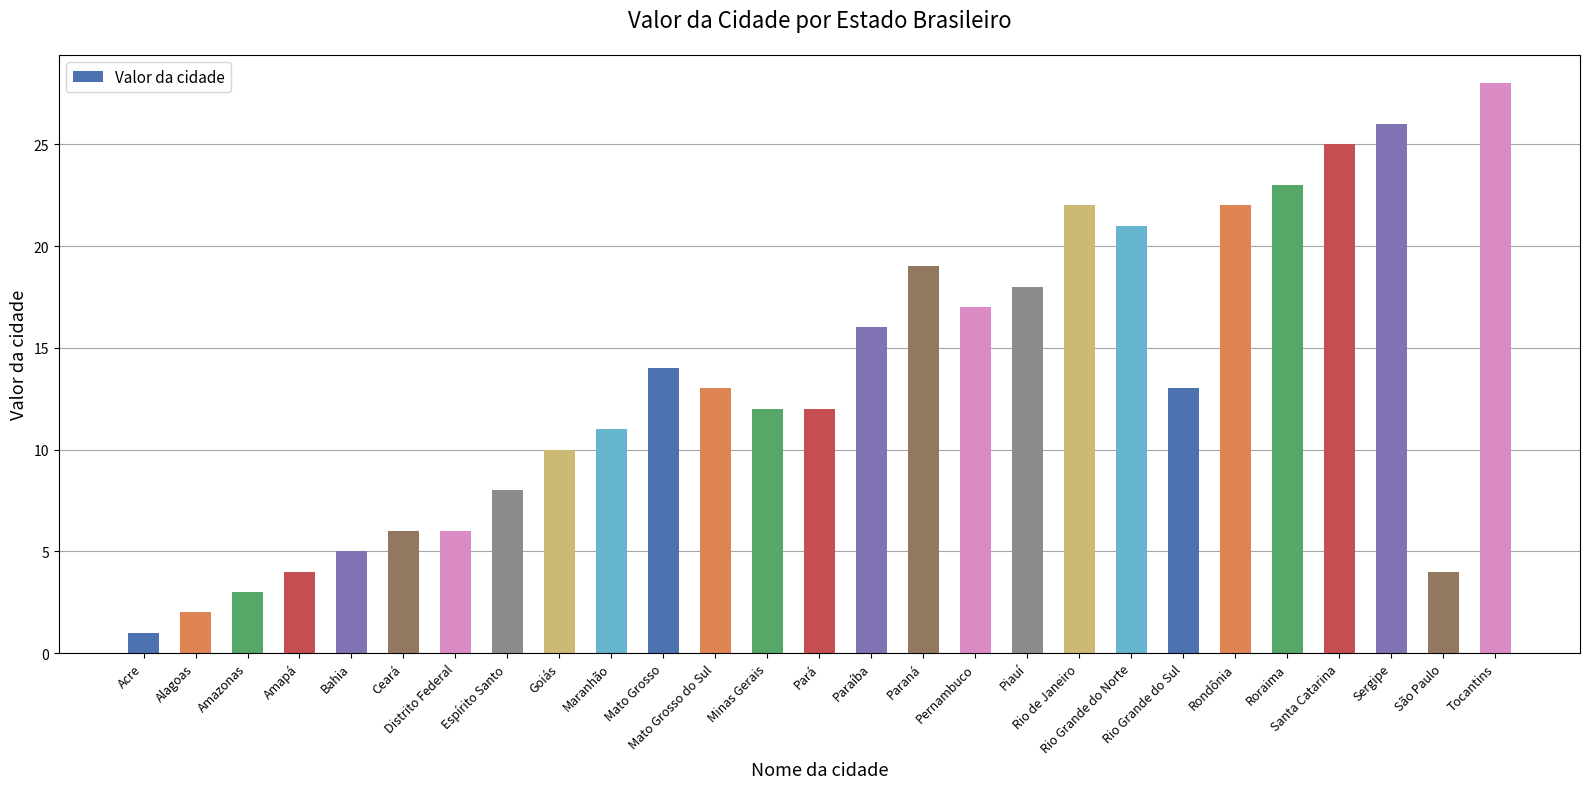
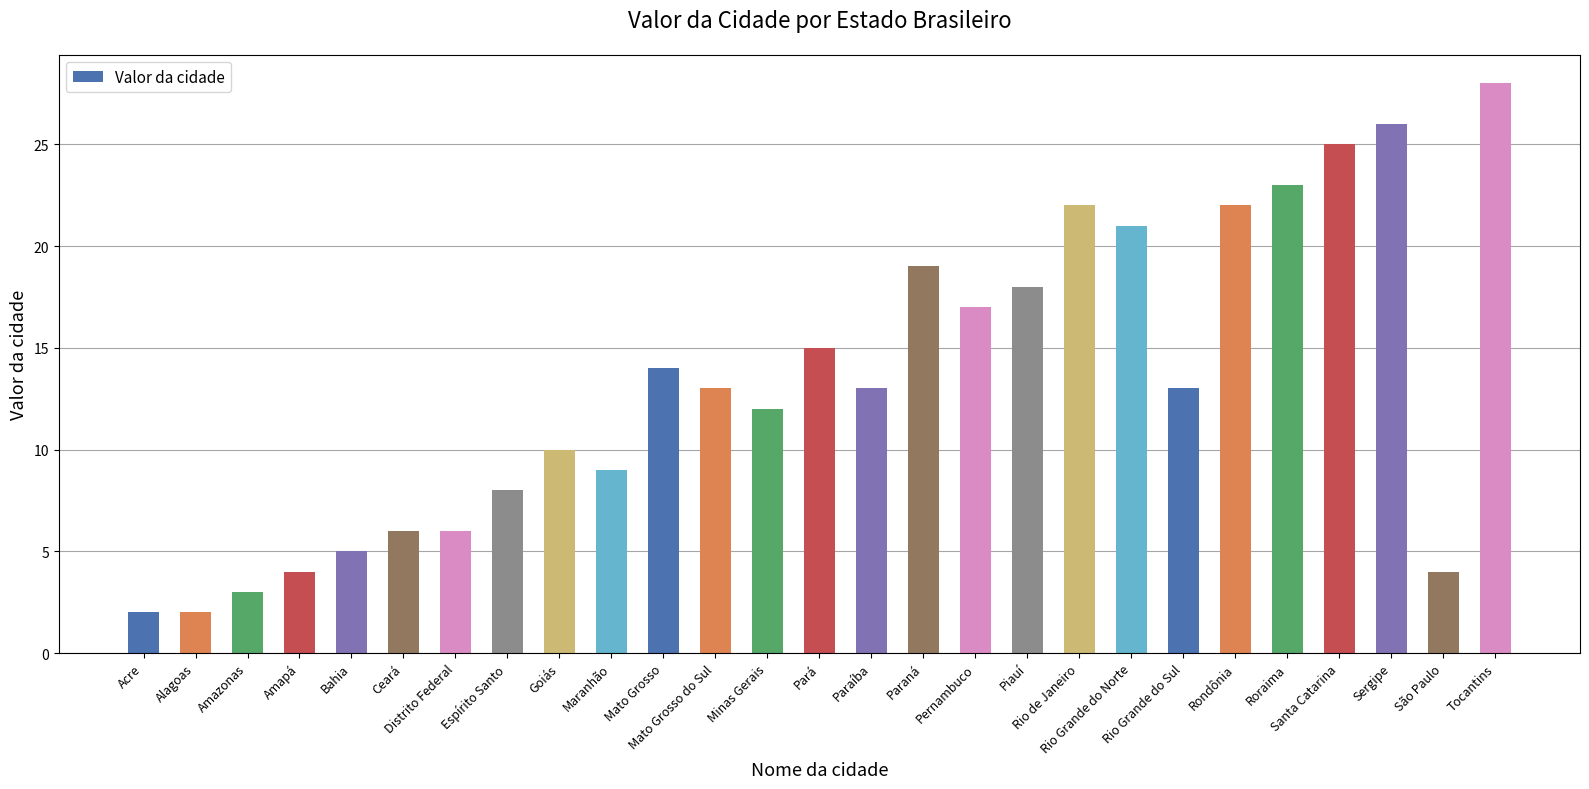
Acre: 1 -> 2
Maranhão: 11 -> 9
Pará: 12 -> 15
Paraíba: 16 -> 13
